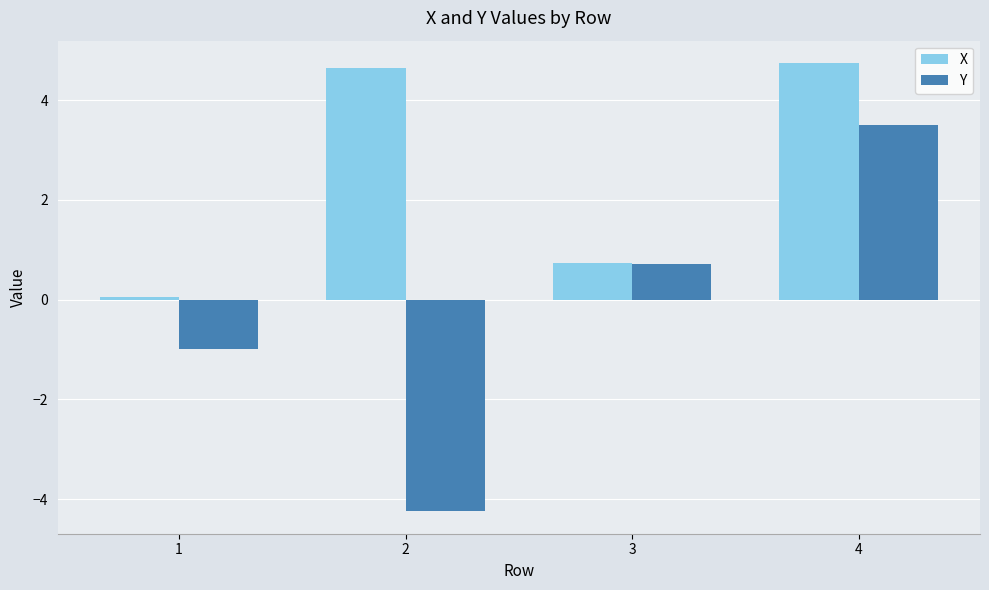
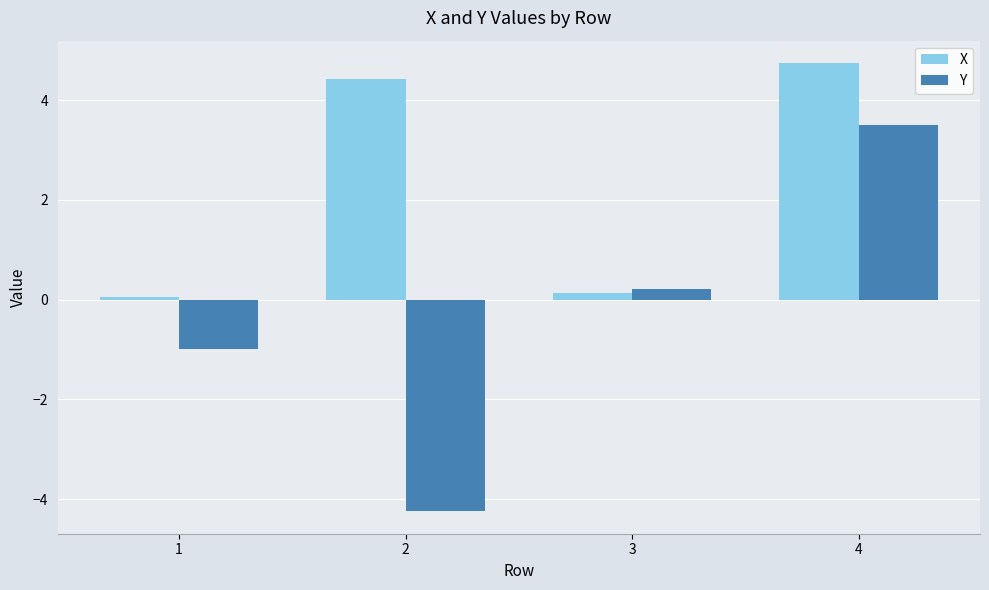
X, 2: 4.6 -> 4.4
X, 3: 0.7 -> 0.1
Y, 3: 0.7 -> 0.2
